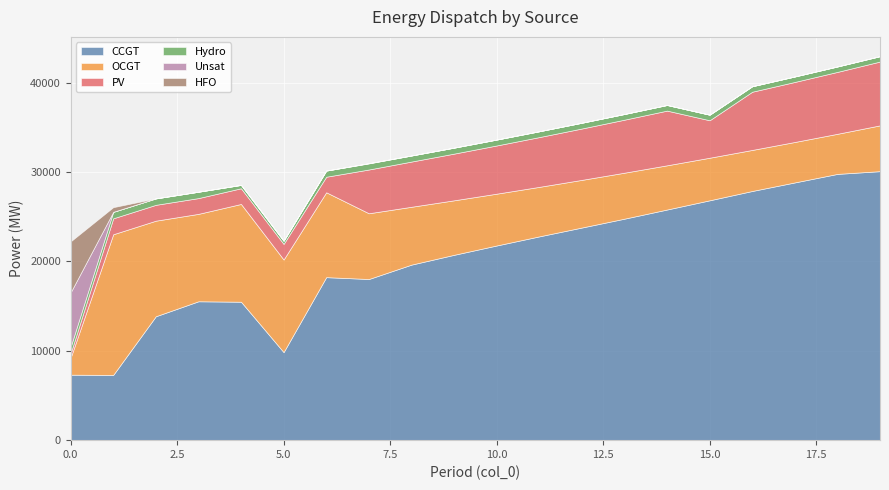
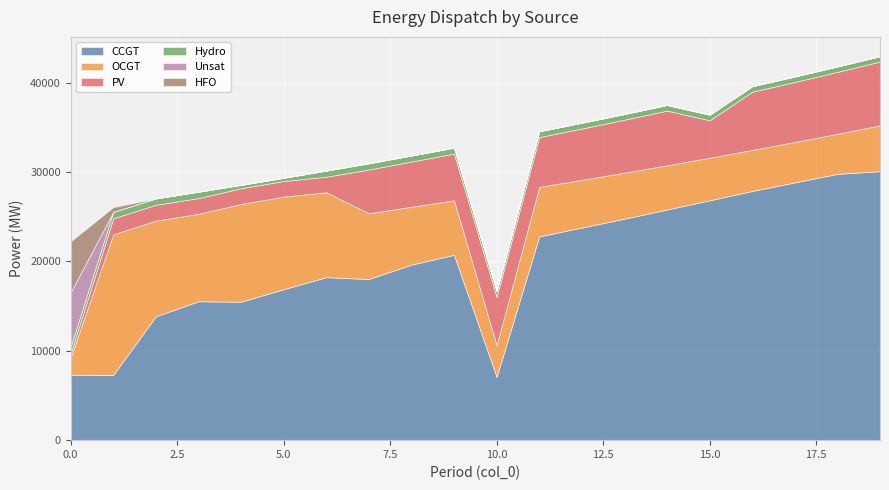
CCGT, 5.0: 10000 -> 17000
CCGT, 10.0: 22000 -> 7000
OCGT, 10.0: 6000 -> 4000
